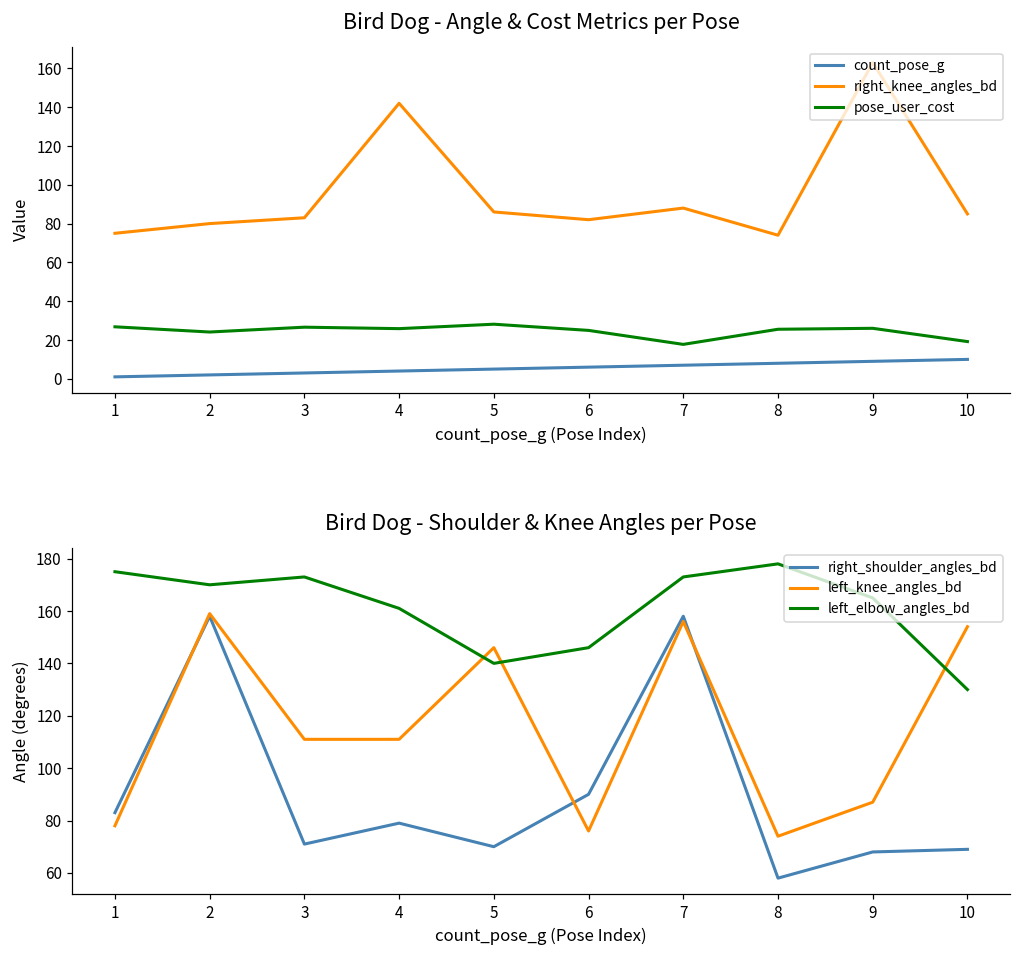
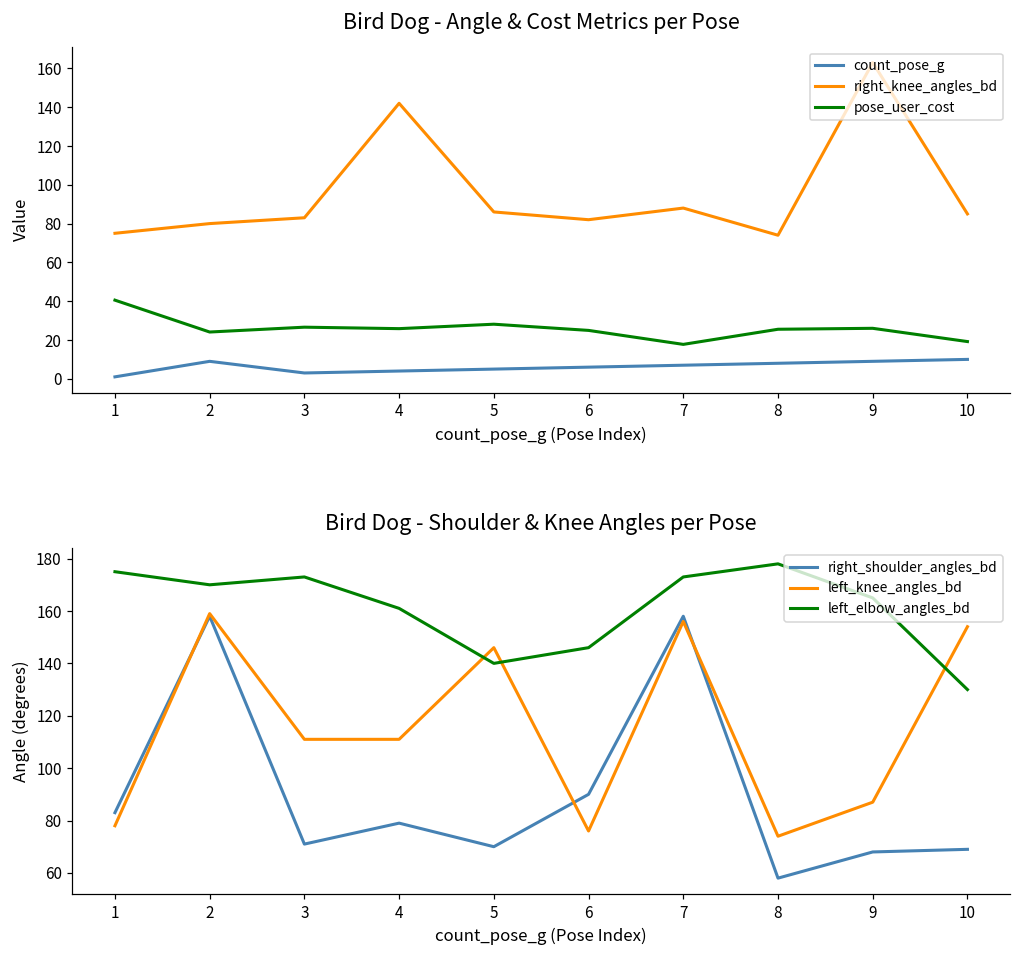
Bird Dog - Angle & Cost Metrics per Pose, pose_user_cost, 1: 27 -> 41
Bird Dog - Angle & Cost Metrics per Pose, count_pose_g, 2: 2 -> 9
